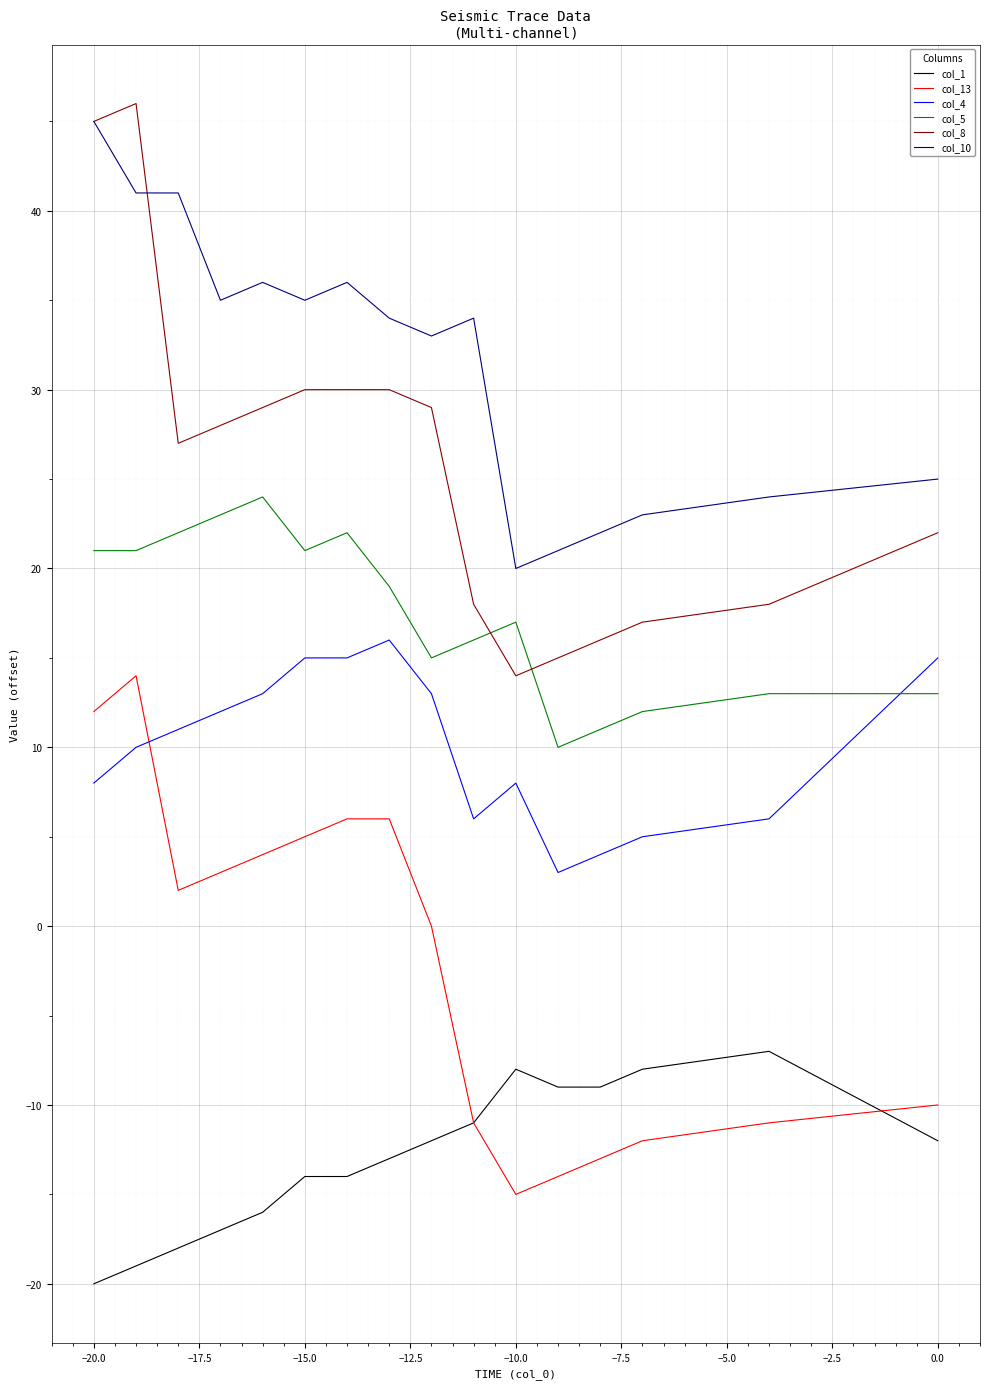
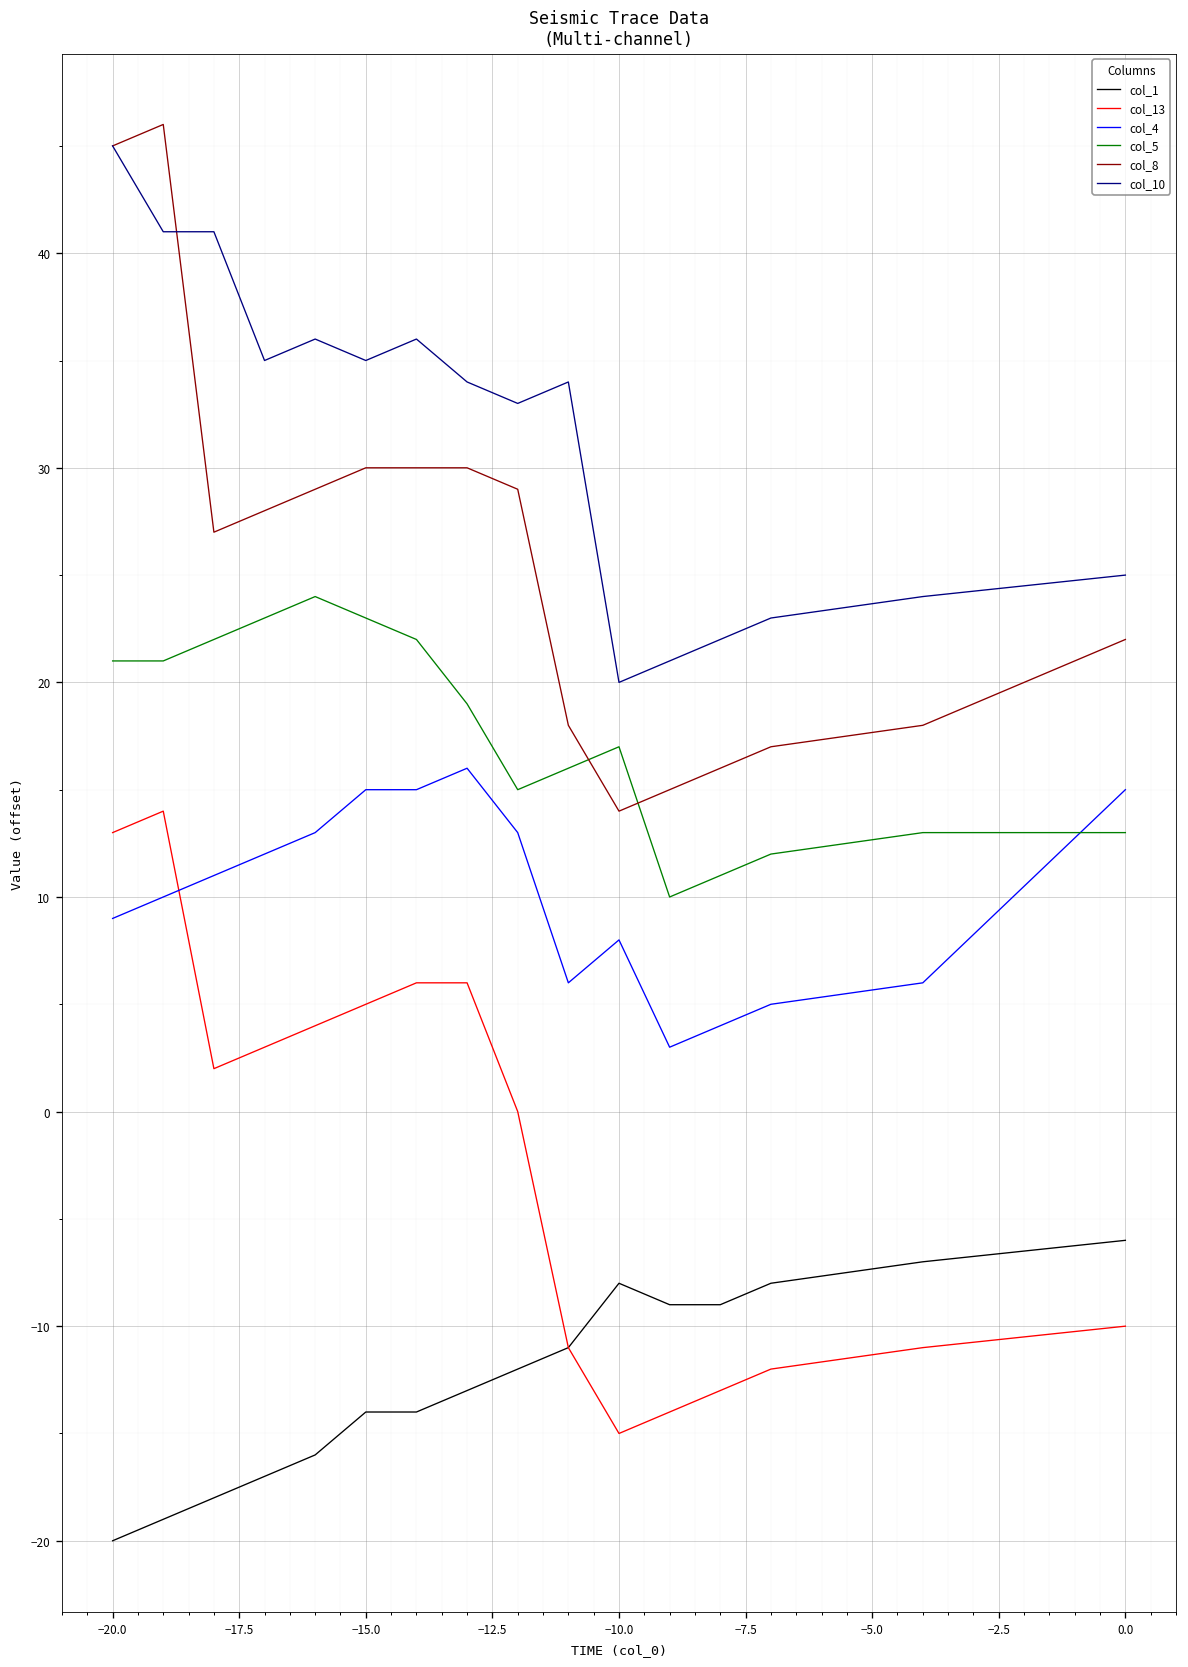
col_13, −20.0: 12.0 -> 13.0
col_4, −20.0: 8.0 -> 9.0
col_5, −15.0: 21.0 -> 23.0
col_1, 0.0: -12 -> -6
